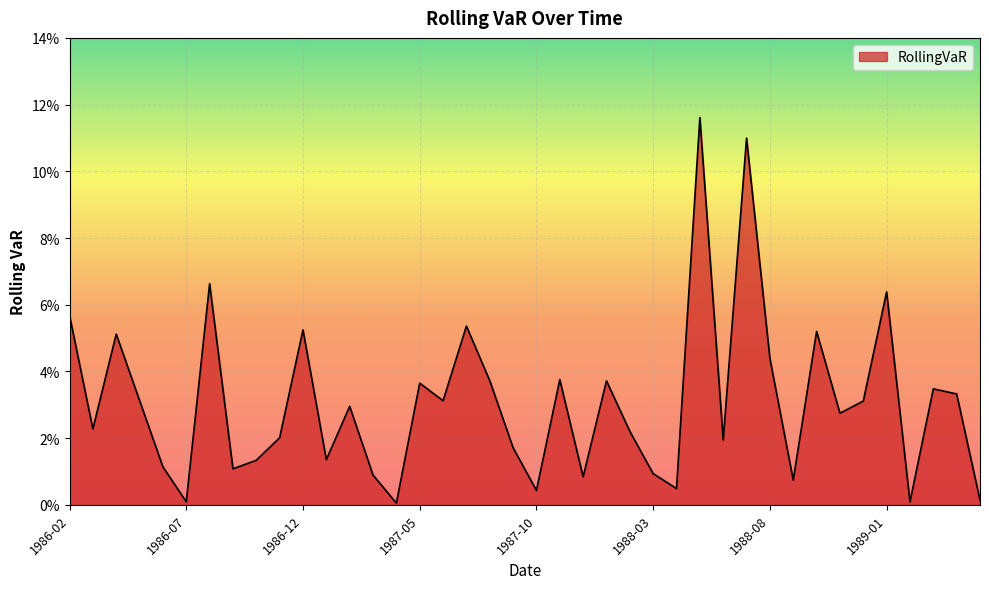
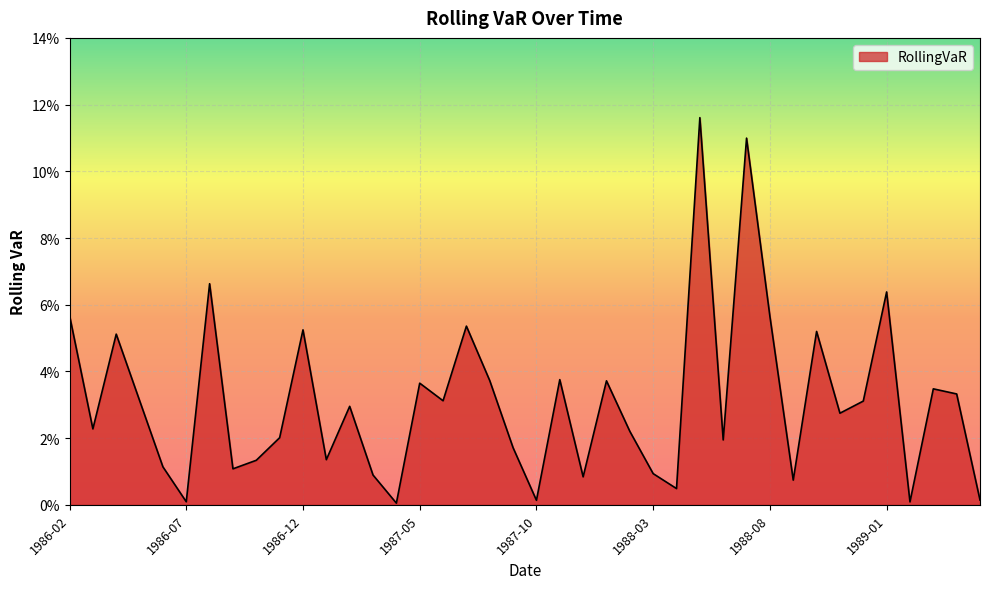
1987-10: 0.4% -> 0.1%
1988-08: 4.4% -> 5.7%
